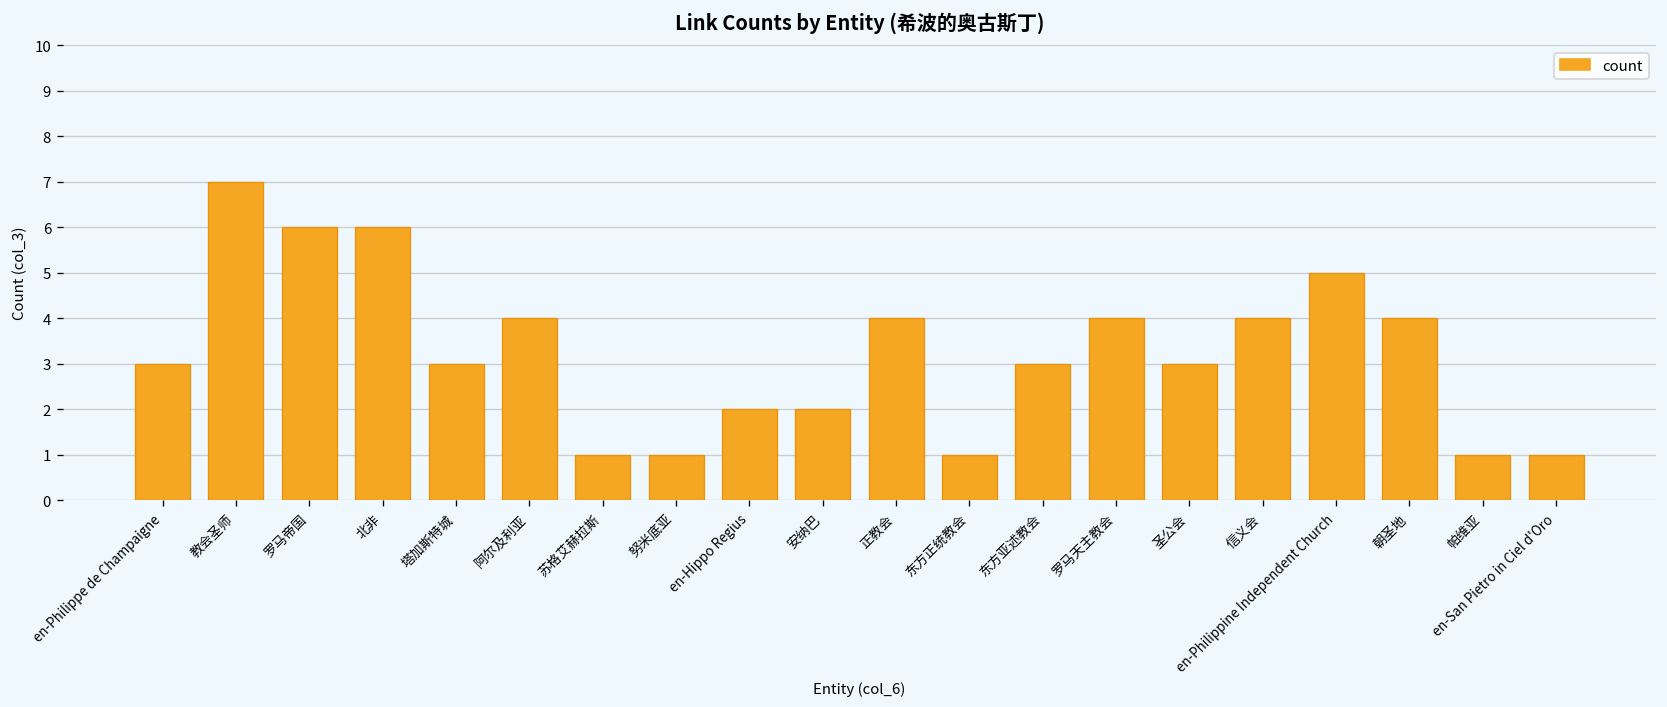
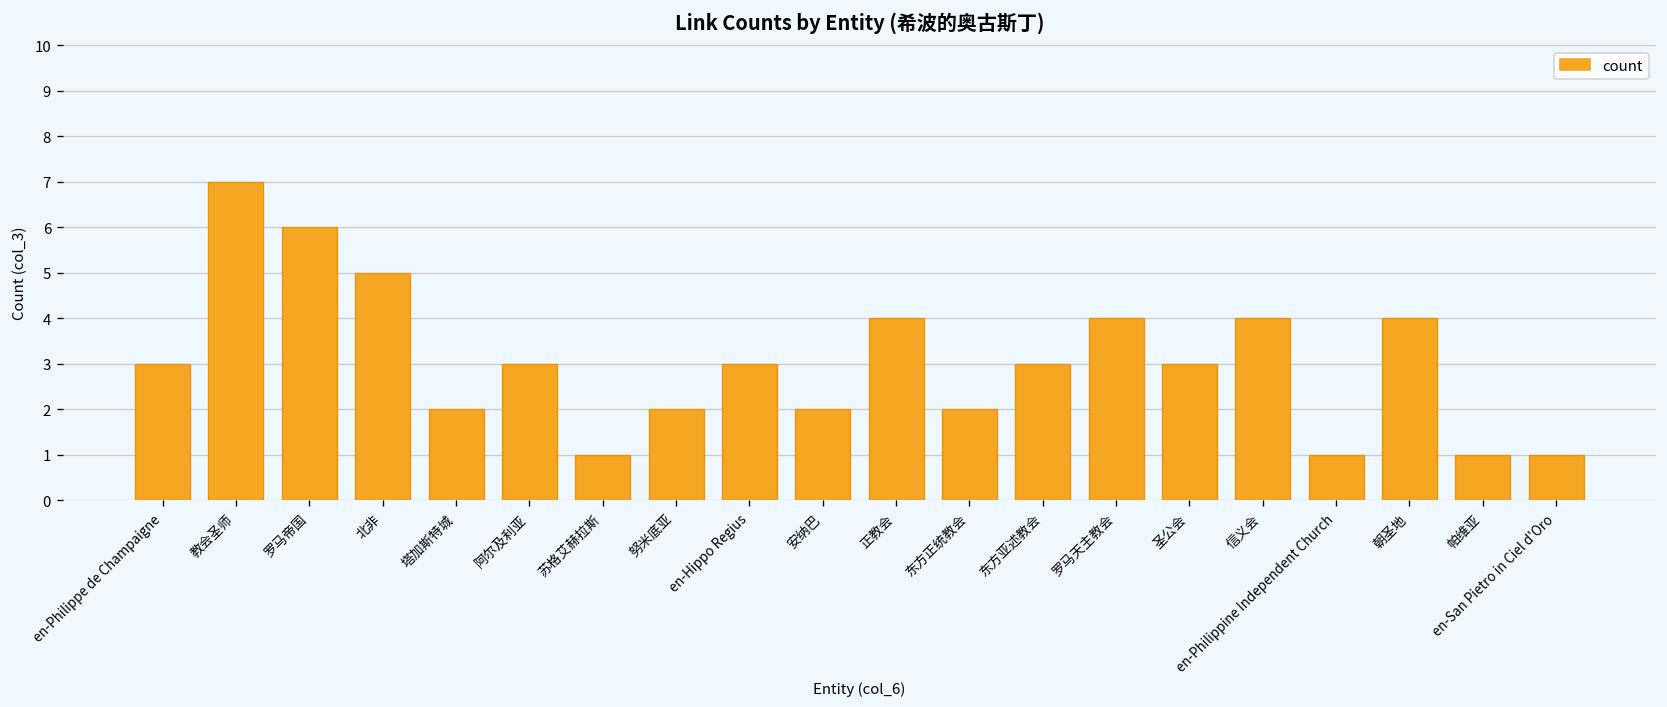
北非: 6 -> 5
塔加斯特城: 3 -> 2
阿尔及利亚: 4 -> 3
努米底亚: 1 -> 2
en-Hippo Regius: 2 -> 3
东方正统教会: 1 -> 2
en-Philippine Independent Church: 5 -> 1
